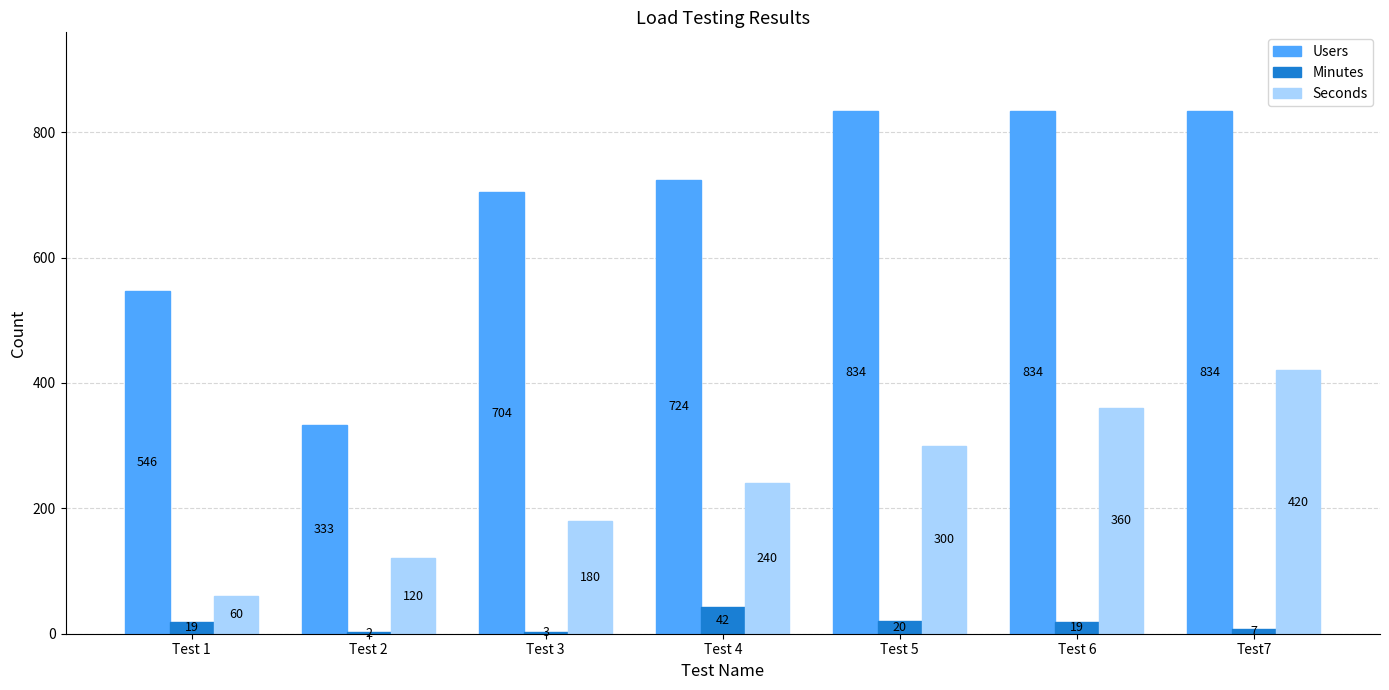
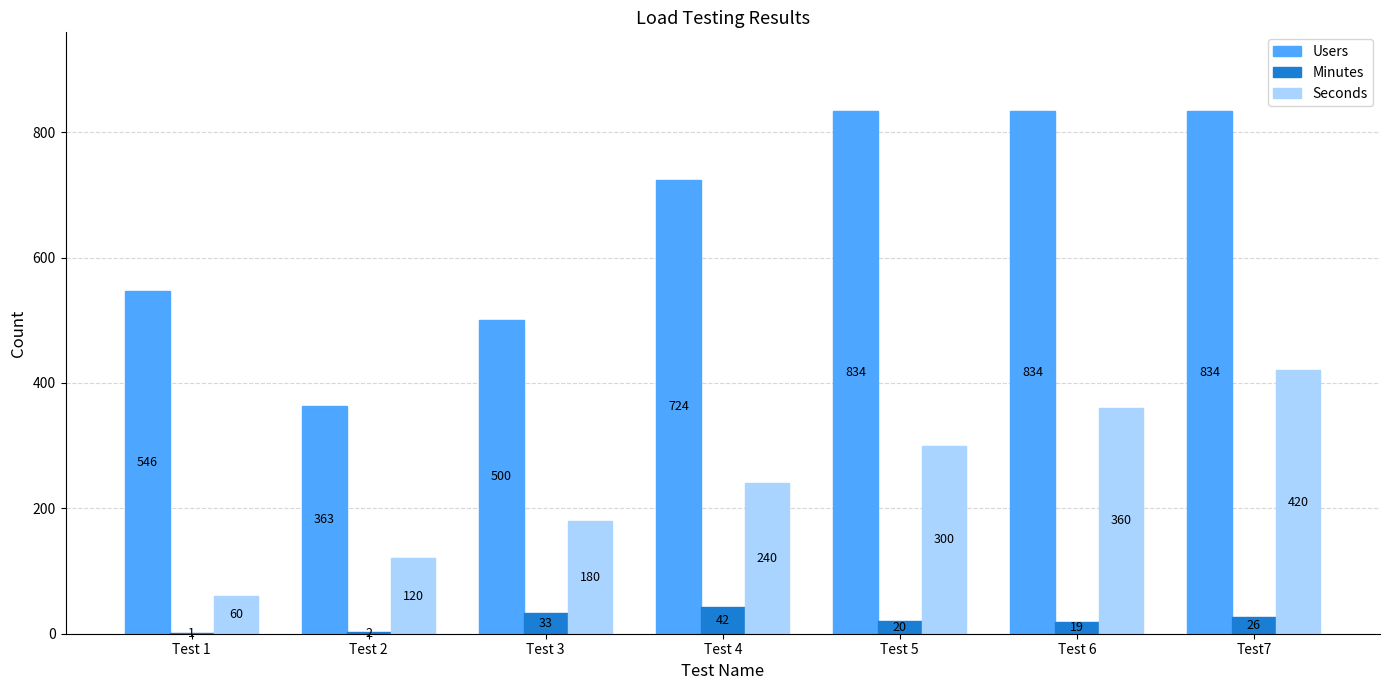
Minutes, Test 1: 19 -> 1
Users, Test 2: 333 -> 363
Users, Test 3: 704 -> 500
Minutes, Test 3: 3 -> 33
Minutes, Test7: 7 -> 26
